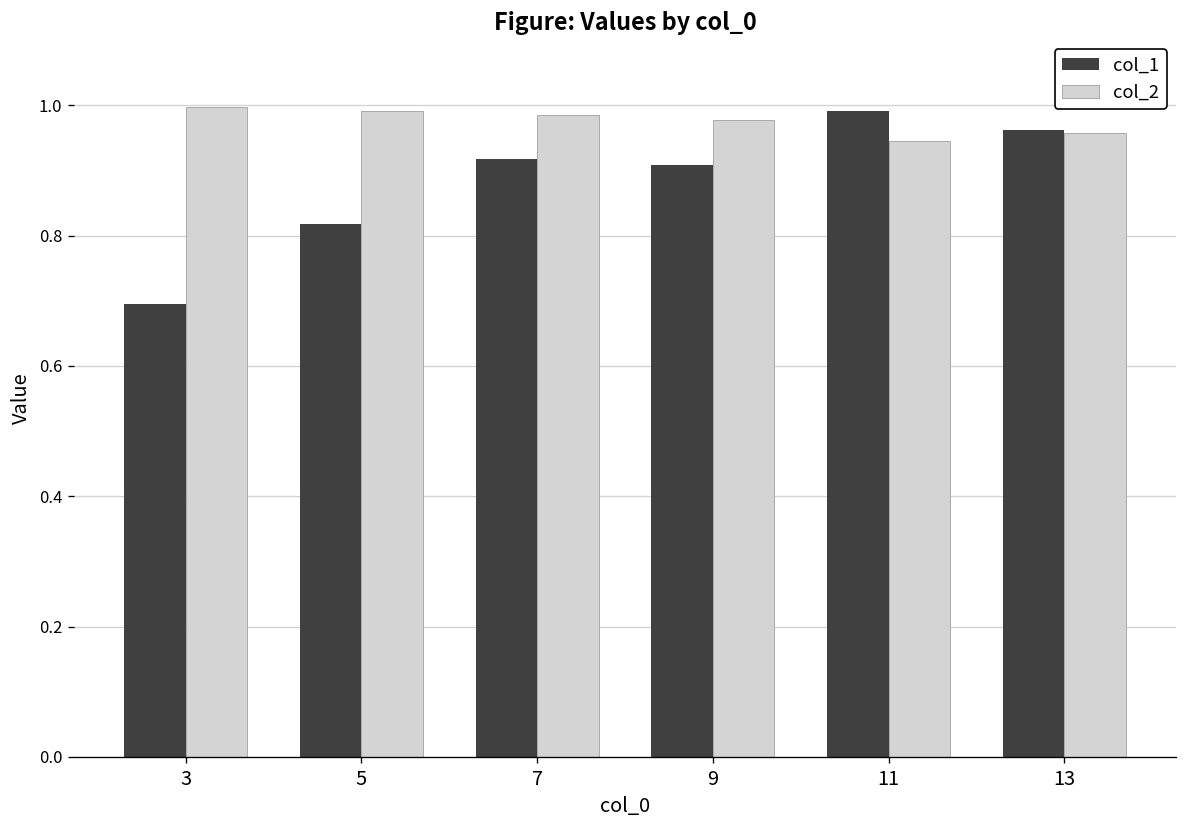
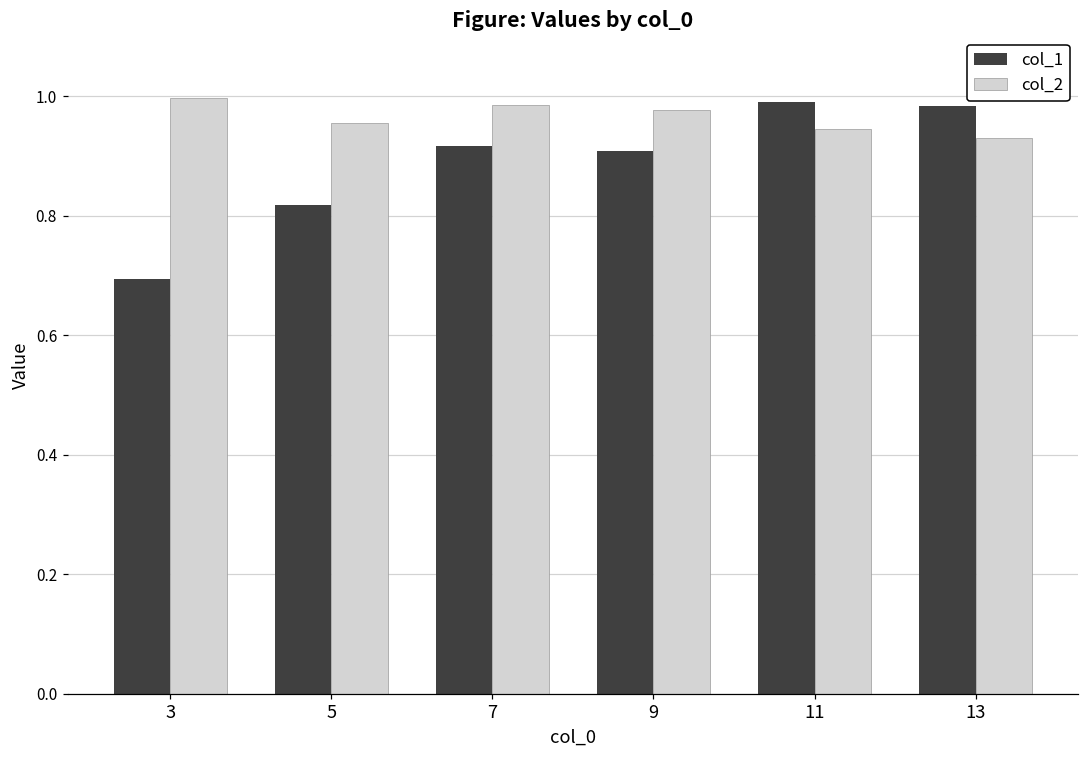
col_2, 5: 0.99 -> 0.96
col_1, 13: 0.96 -> 0.98
col_2, 13: 0.96 -> 0.93
